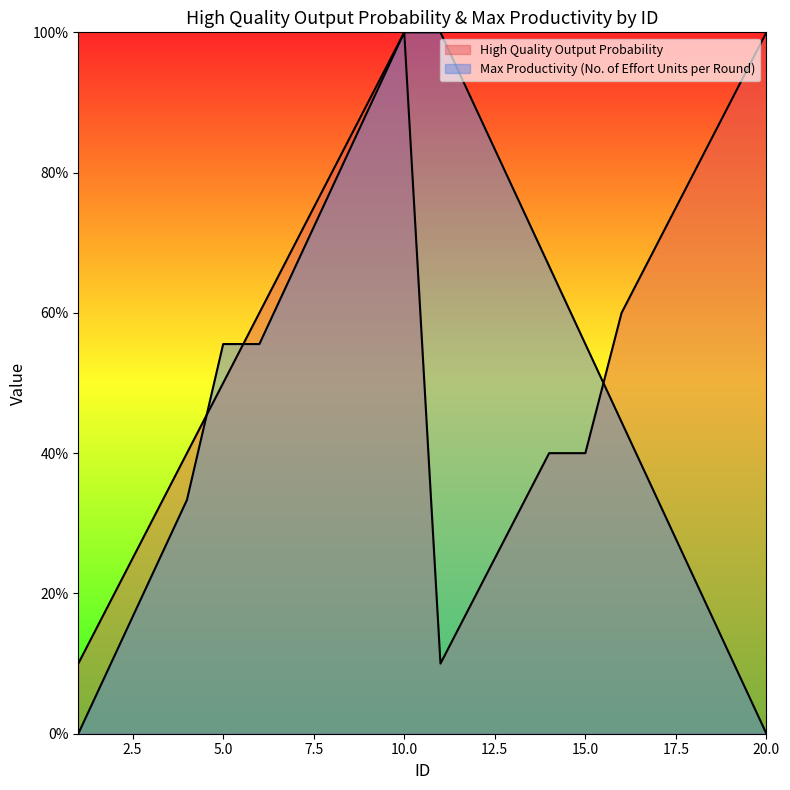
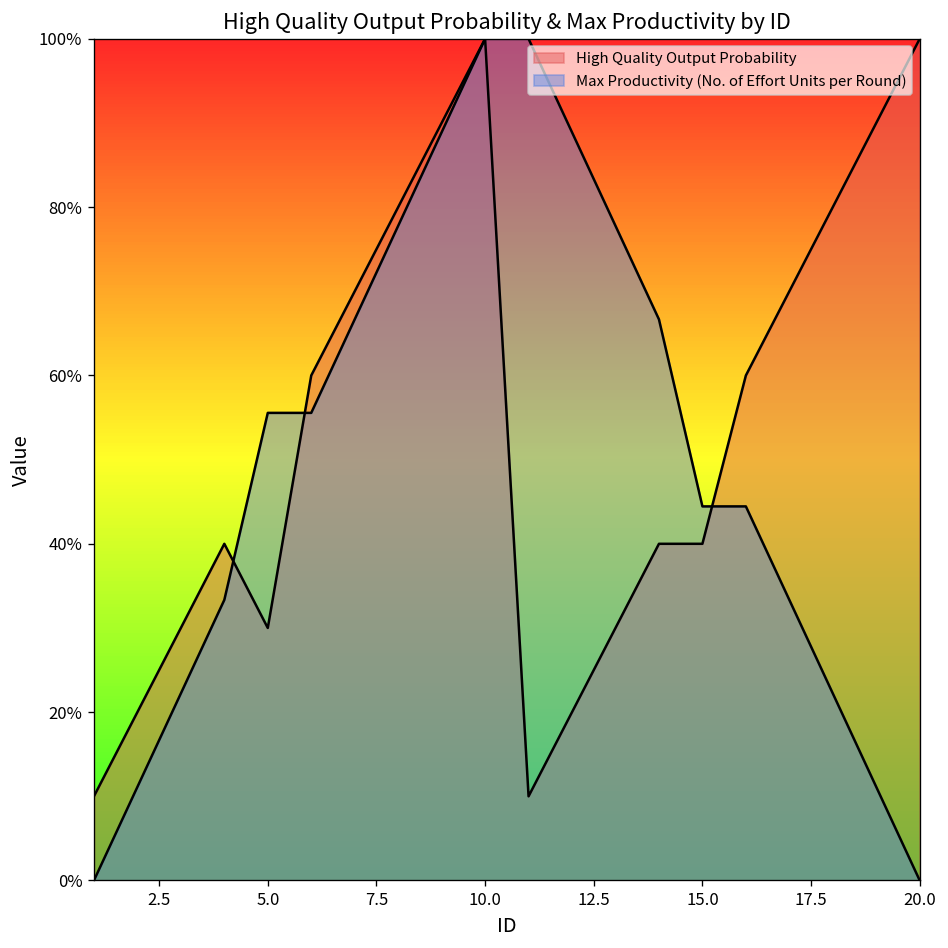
High Quality Output Probability, 5.0: 50% -> 30%
Max Productivity (No. of Effort Units per Round), 15.0: 56% -> 44%
